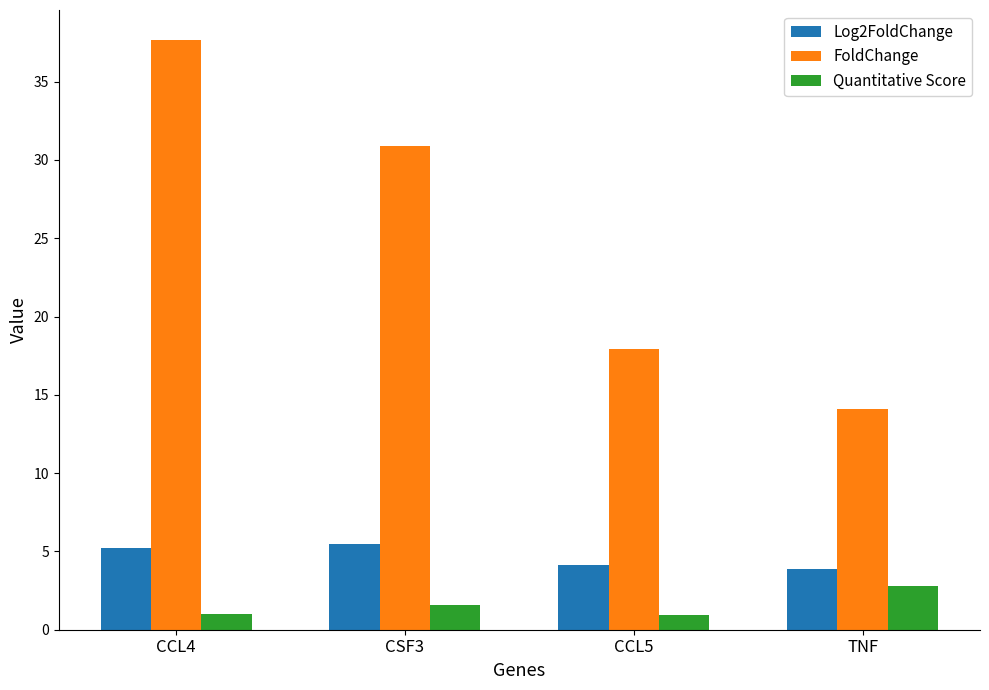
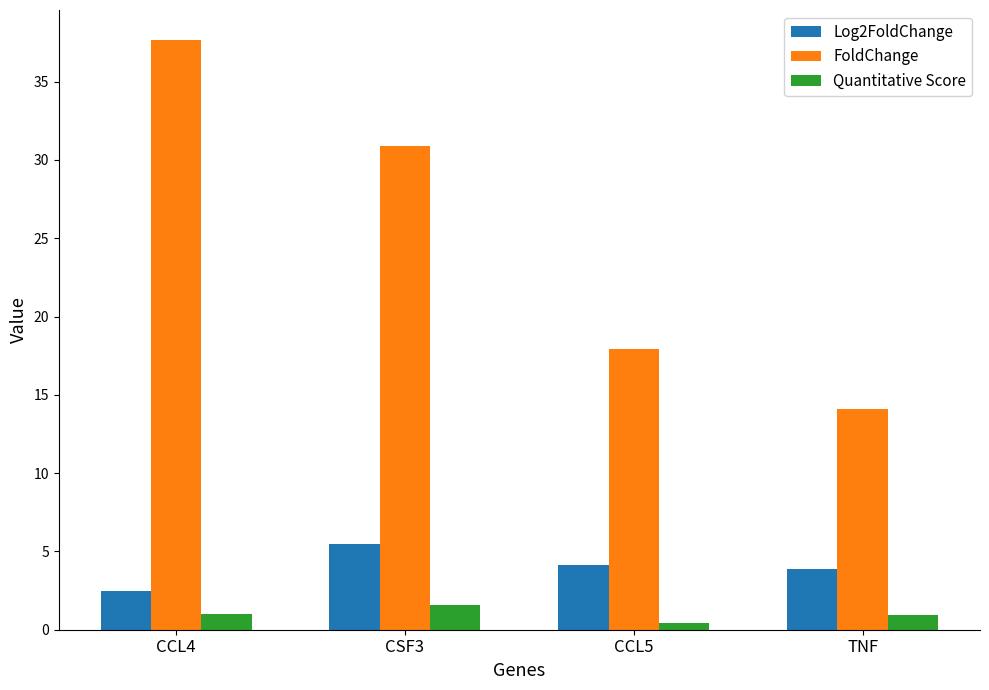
Log2FoldChange, CCL4: 5.2 -> 2.5
Quantitative Score, CCL5: 0.9 -> 0.4
Quantitative Score, TNF: 2.8 -> 1.0
